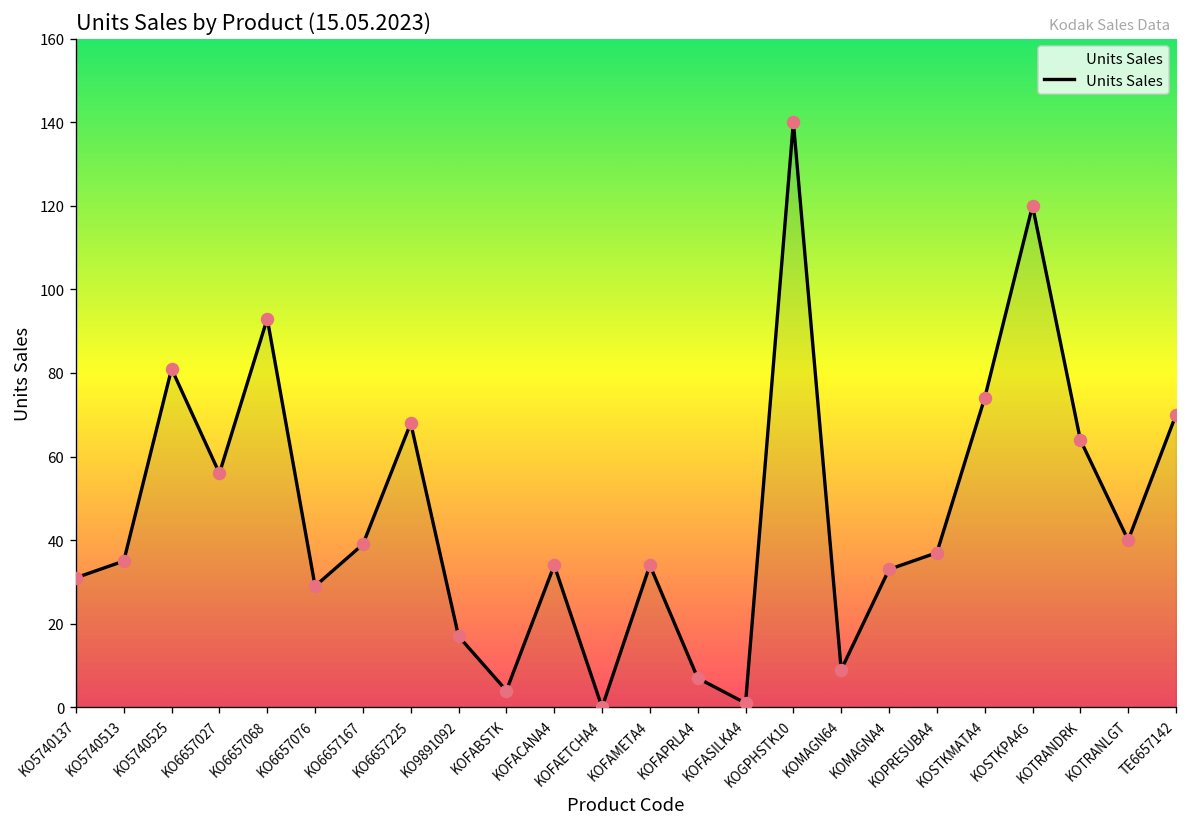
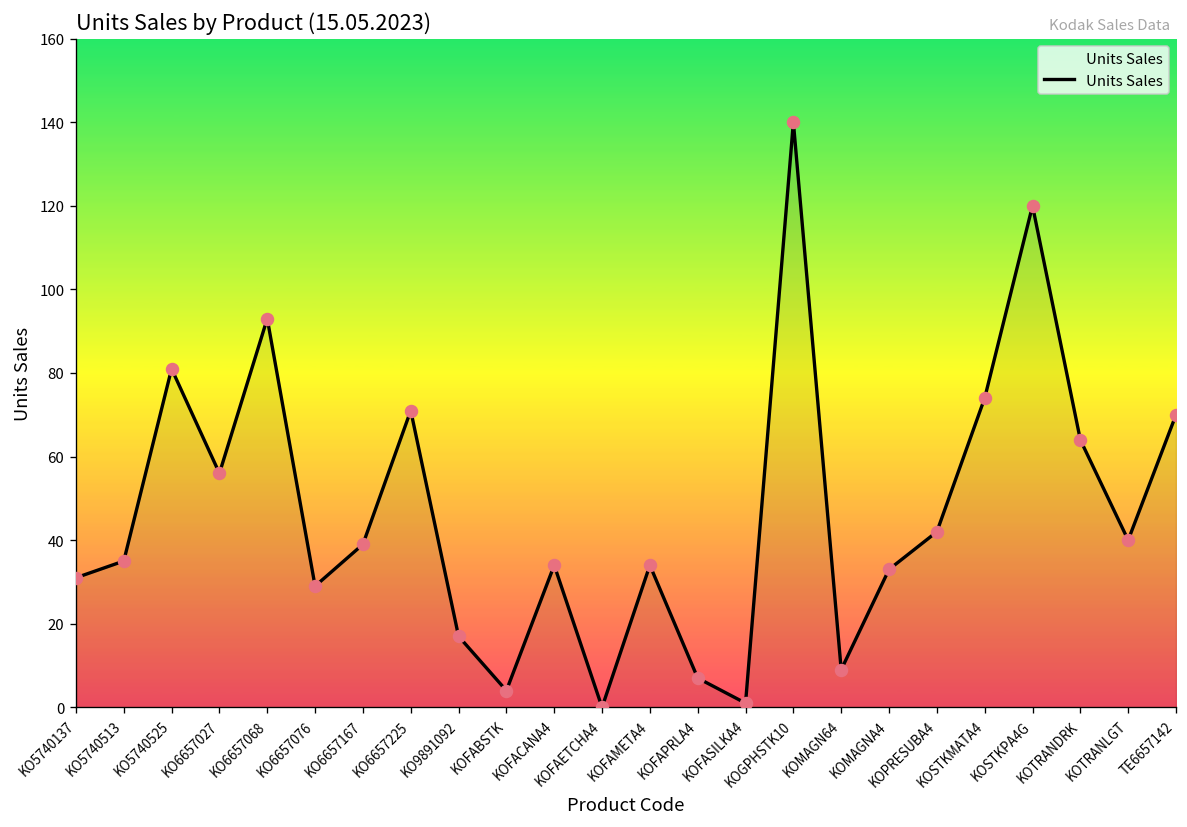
KO6657225: 68 -> 71
KOPRESUBA4: 37 -> 42
